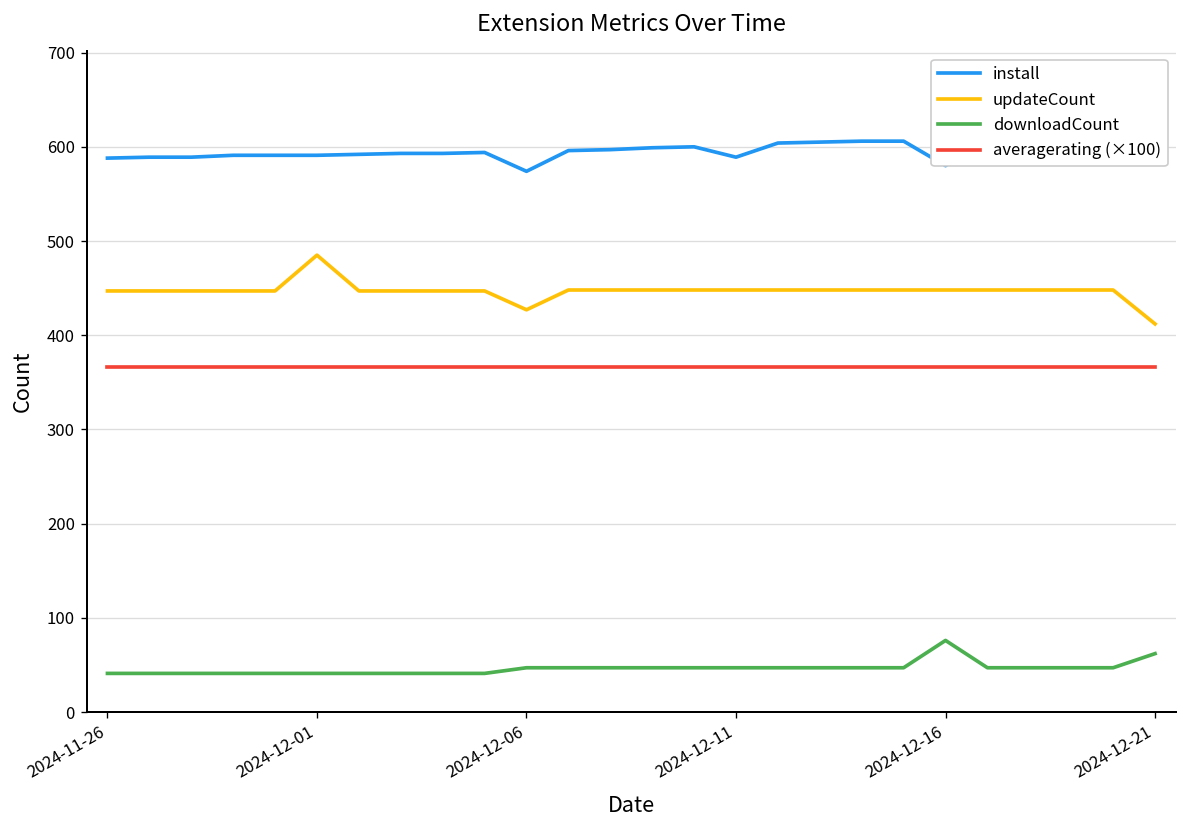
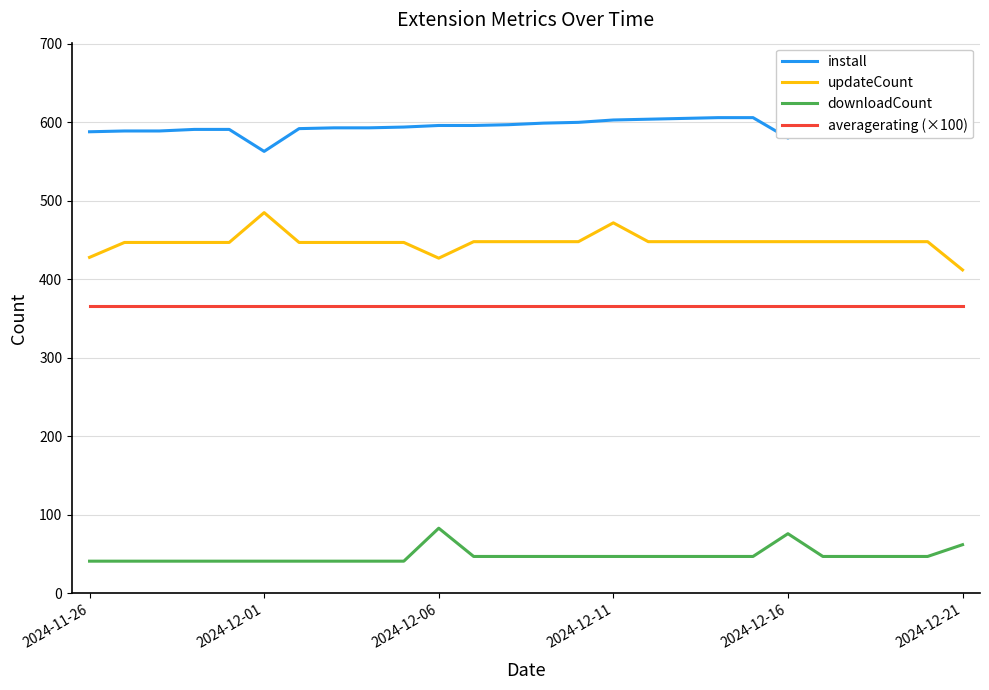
updateCount, 2024-11-26: 450 -> 430
install, 2024-12-01: 590 -> 560
install, 2024-12-06: 570 -> 600
downloadCount, 2024-12-06: 50 -> 80
install, 2024-12-11: 590 -> 600
updateCount, 2024-12-11: 450 -> 470
